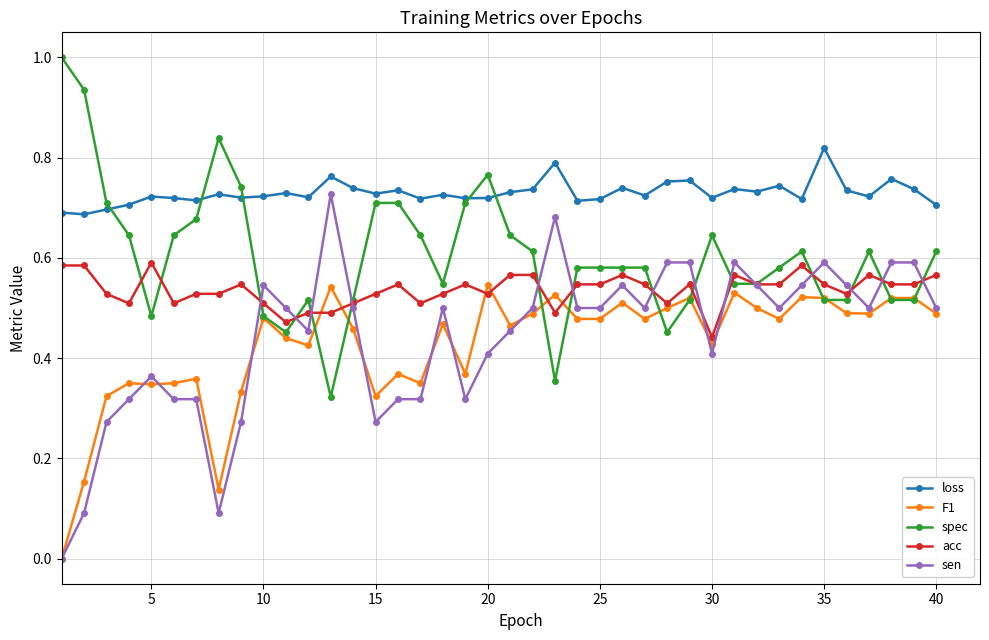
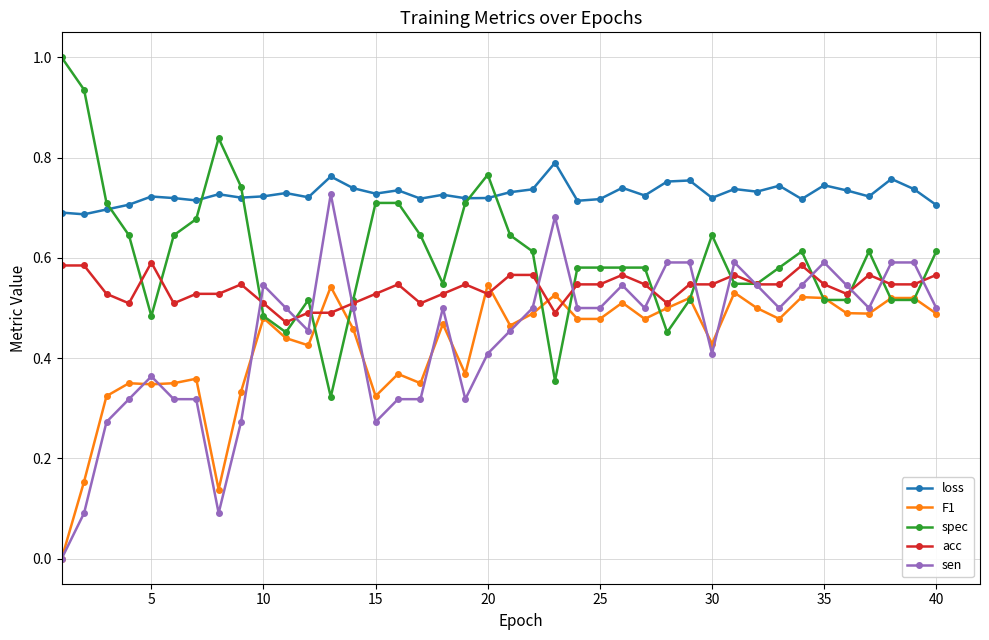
acc, 30: 0.44 -> 0.55
loss, 35: 0.82 -> 0.74
